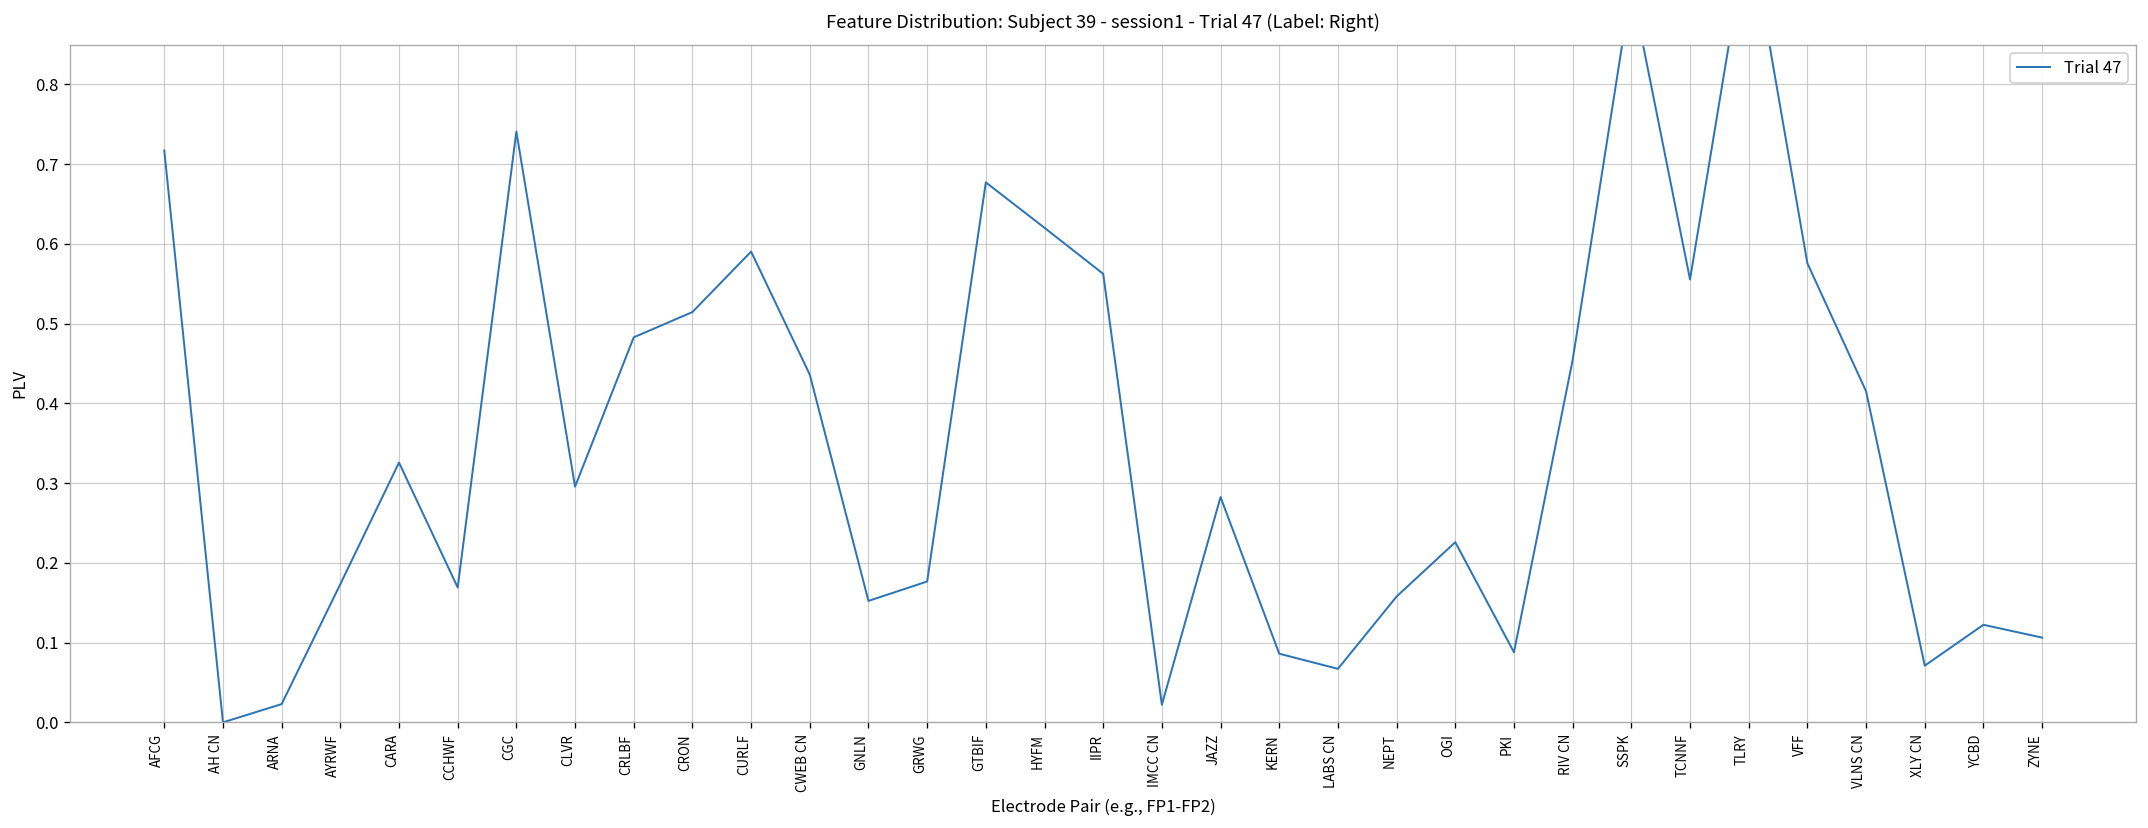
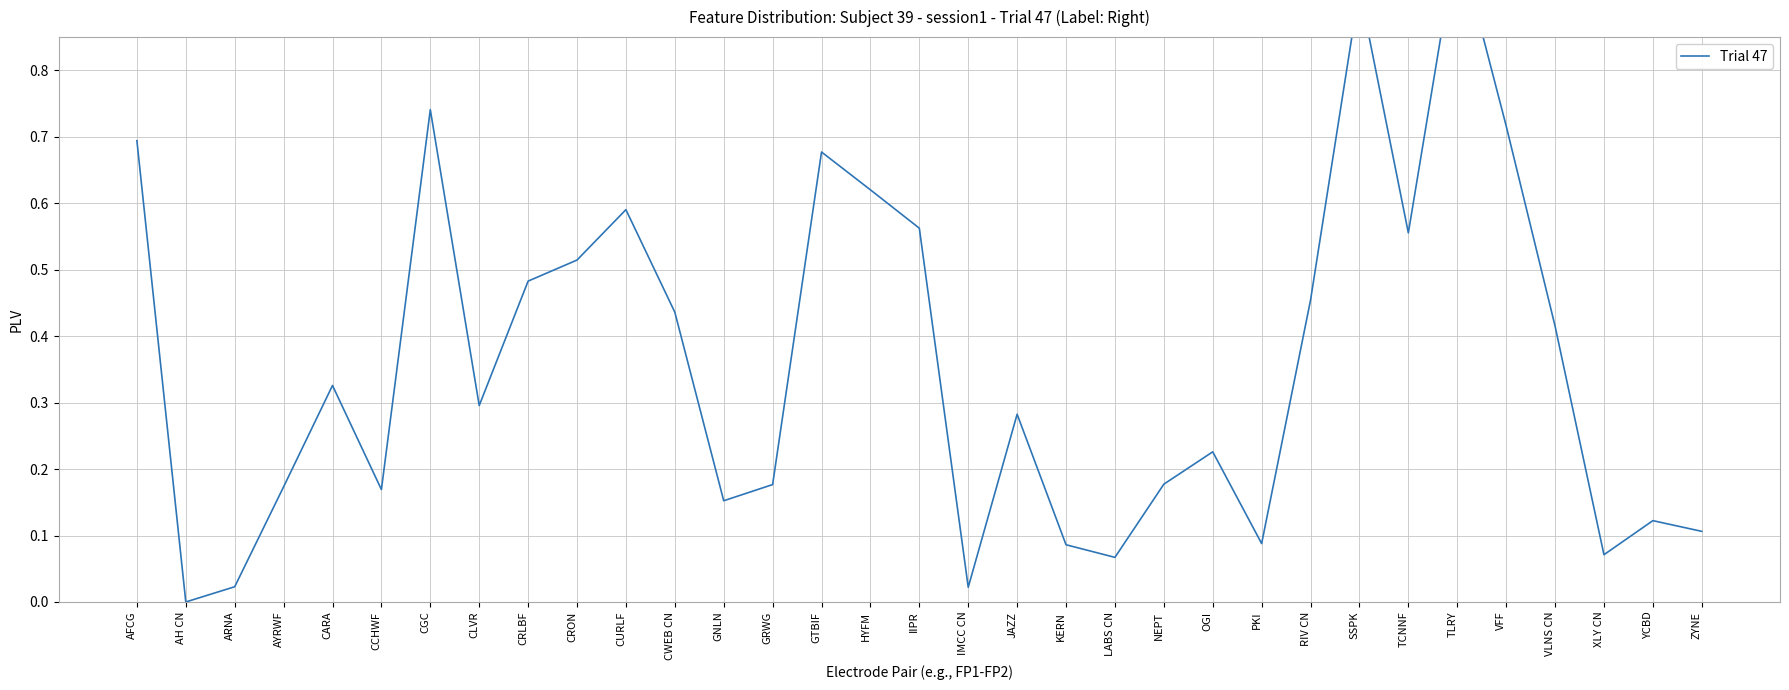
AFCG: 0.72 -> 0.69
NEPT: 0.16 -> 0.18
VFF: 0.58 -> 0.72
